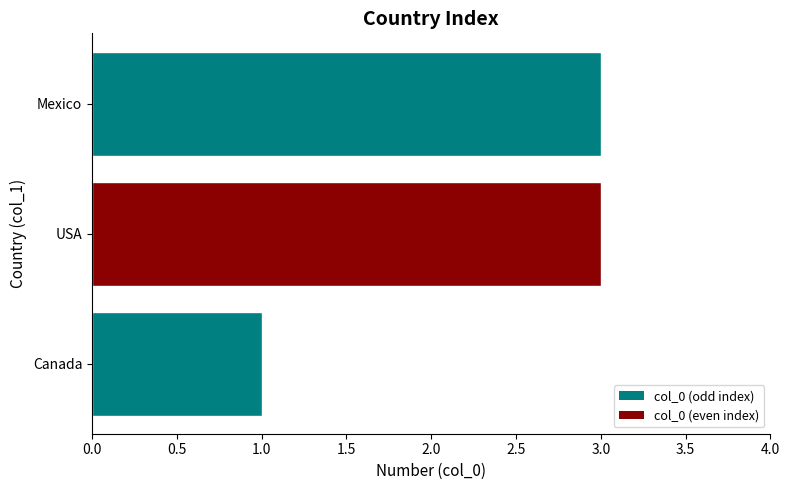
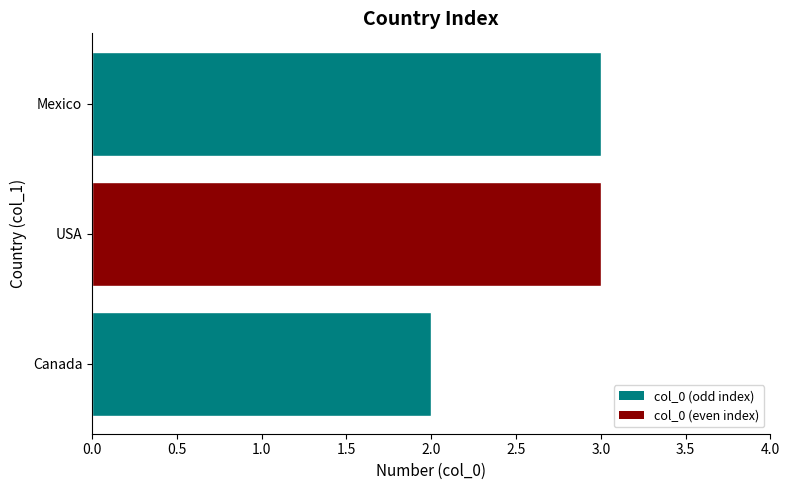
Canada: 1 -> 2
